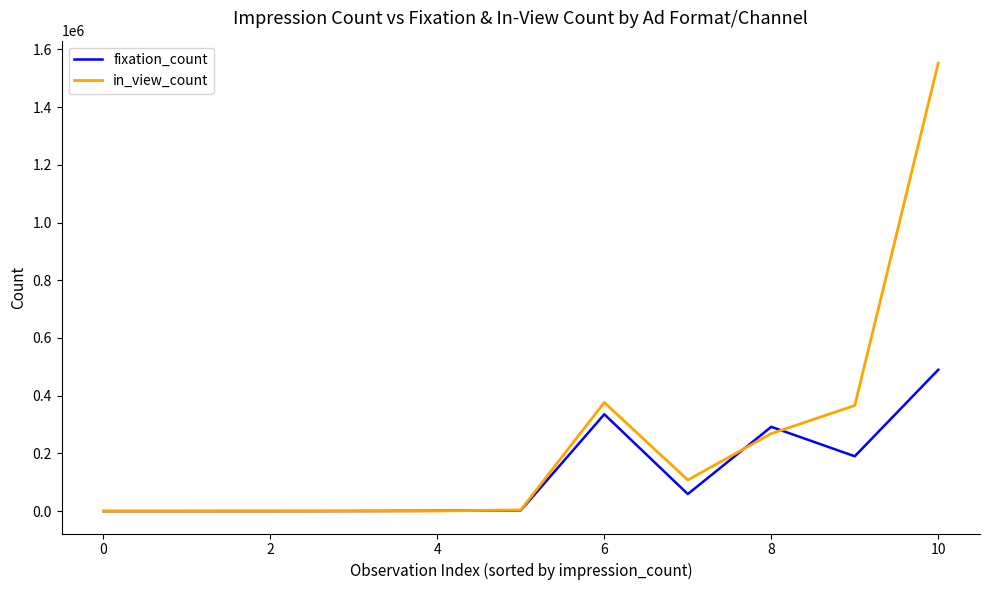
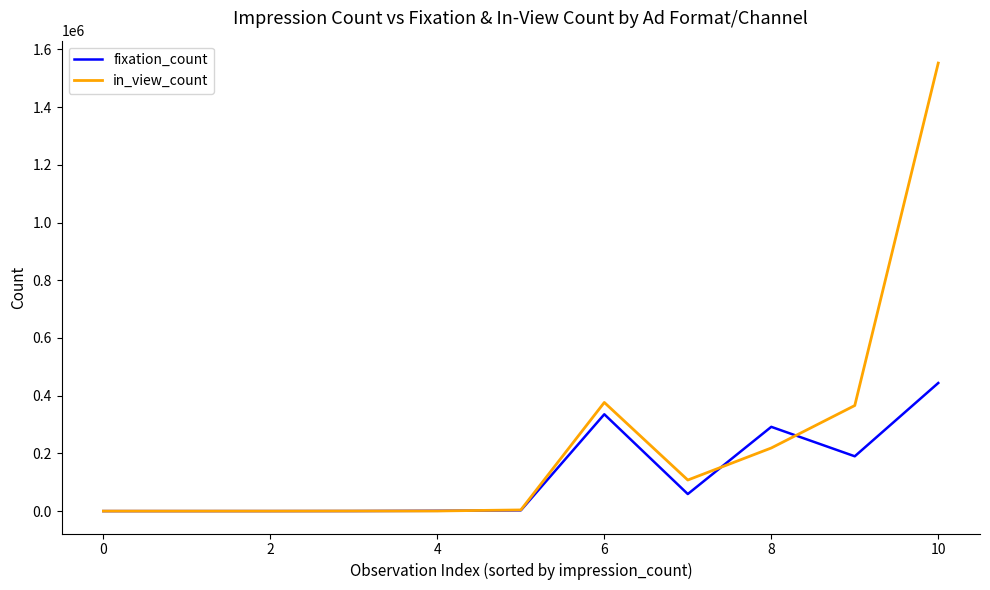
in_view_count, 8: 270000 -> 220000
fixation_count, 10: 490000 -> 440000
